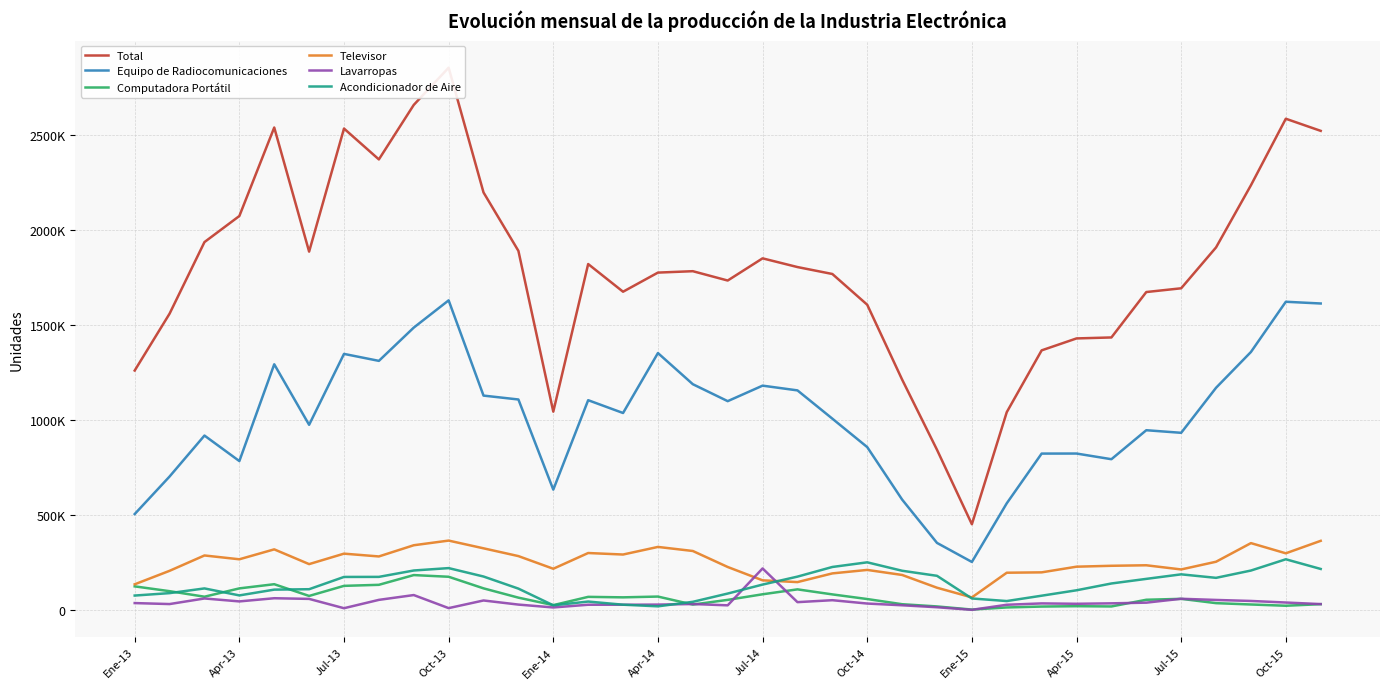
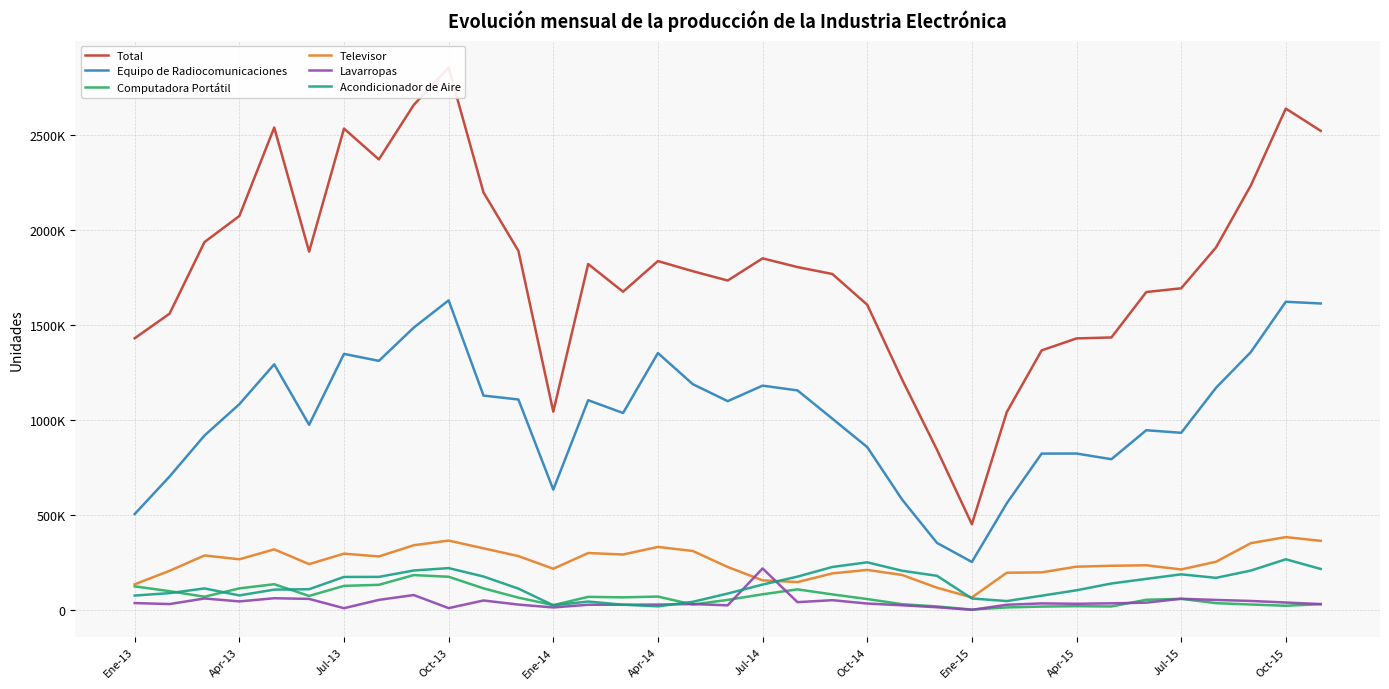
Total, Ene-13: 1260000 -> 1430000
Equipo de Radiocomunicaciones, Apr-13: 780000 -> 1080000
Total, Apr-14: 1780000 -> 1840000
Total, Oct-15: 2580000 -> 2640000
Televisor, Oct-15: 300000 -> 380000
